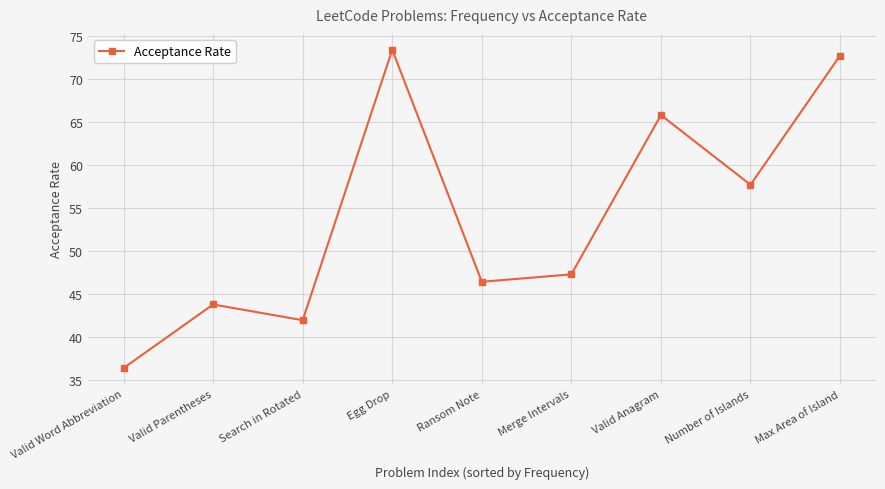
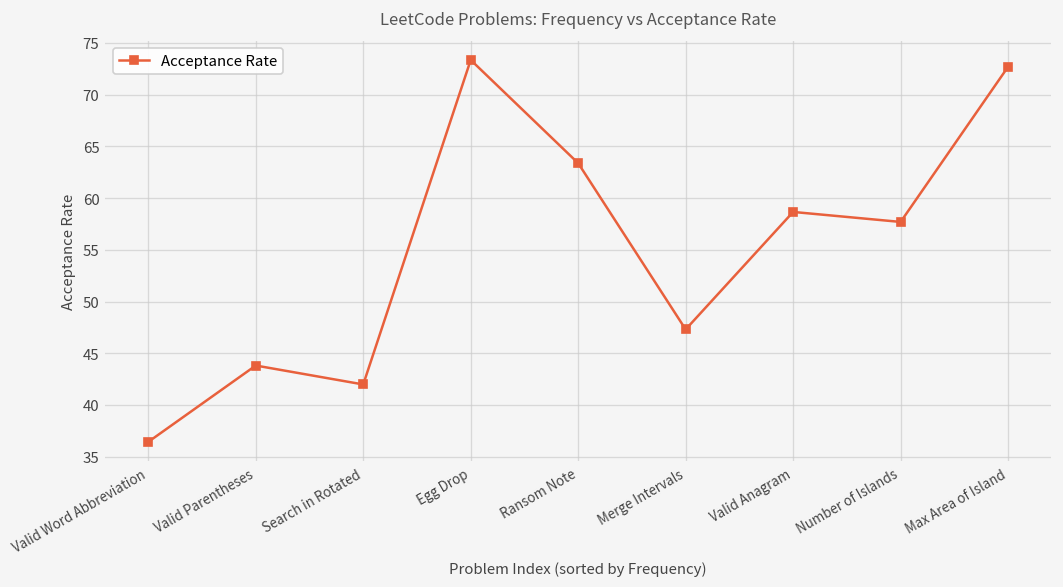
Ransom Note: 46 -> 63
Valid Anagram: 66 -> 59
